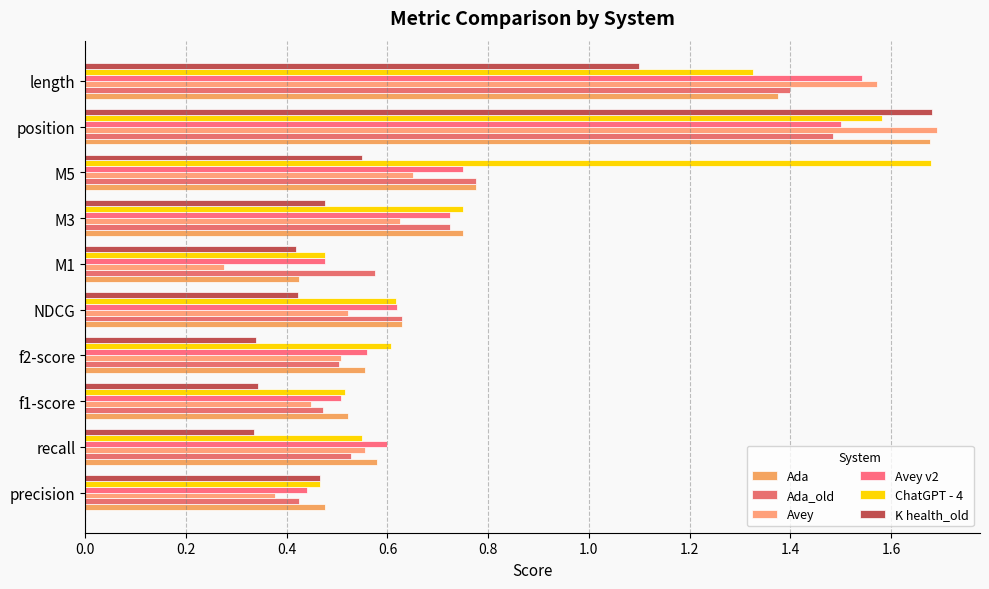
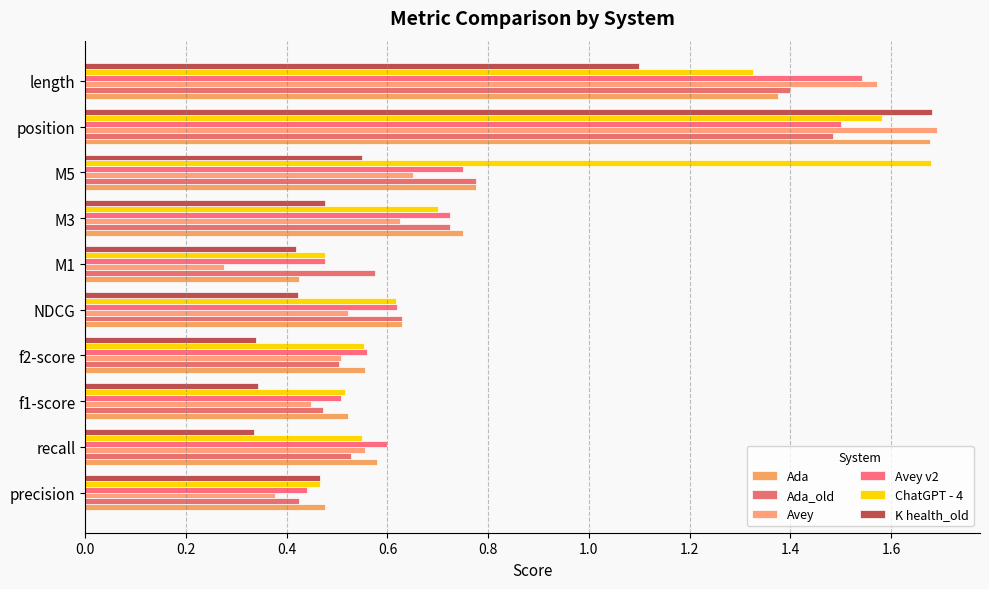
ChatGPT - 4, M3: 0.75 -> 0.70
ChatGPT - 4, f2-score: 0.61 -> 0.55
